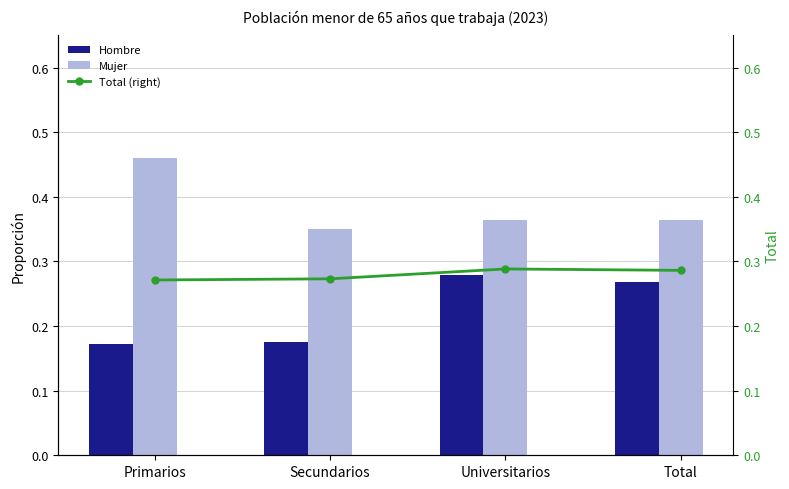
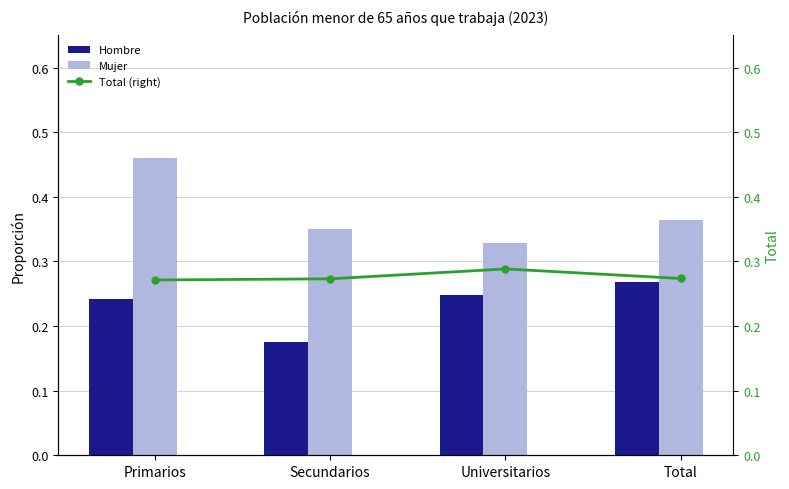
Hombre, Primarios: 0.17 -> 0.24
Hombre, Universitarios: 0.28 -> 0.25
Mujer, Universitarios: 0.36 -> 0.33
Total (right), Total: 0.29 -> 0.27
